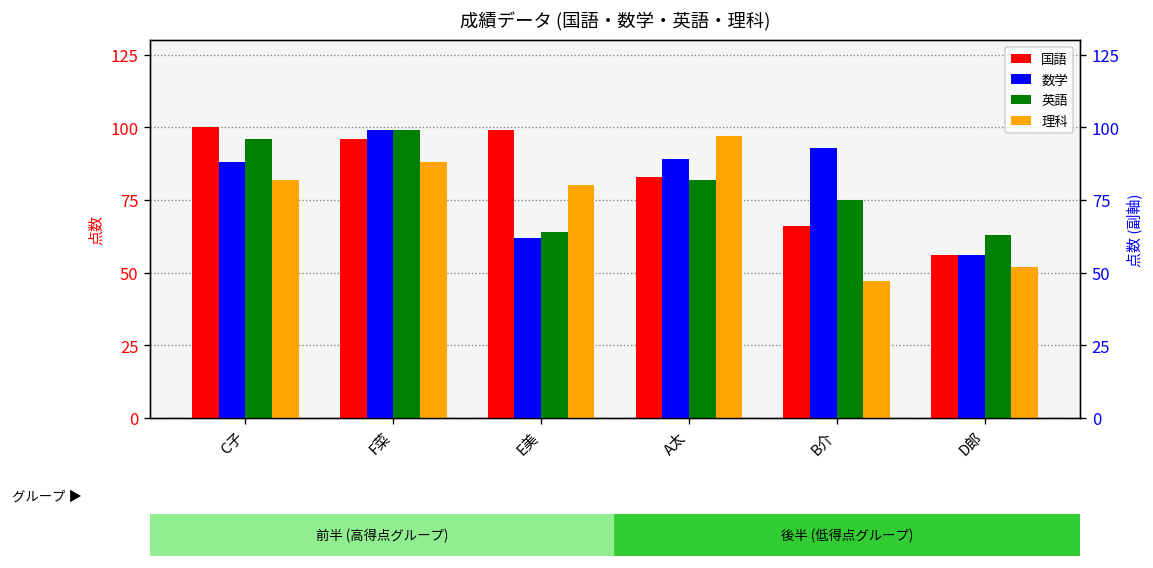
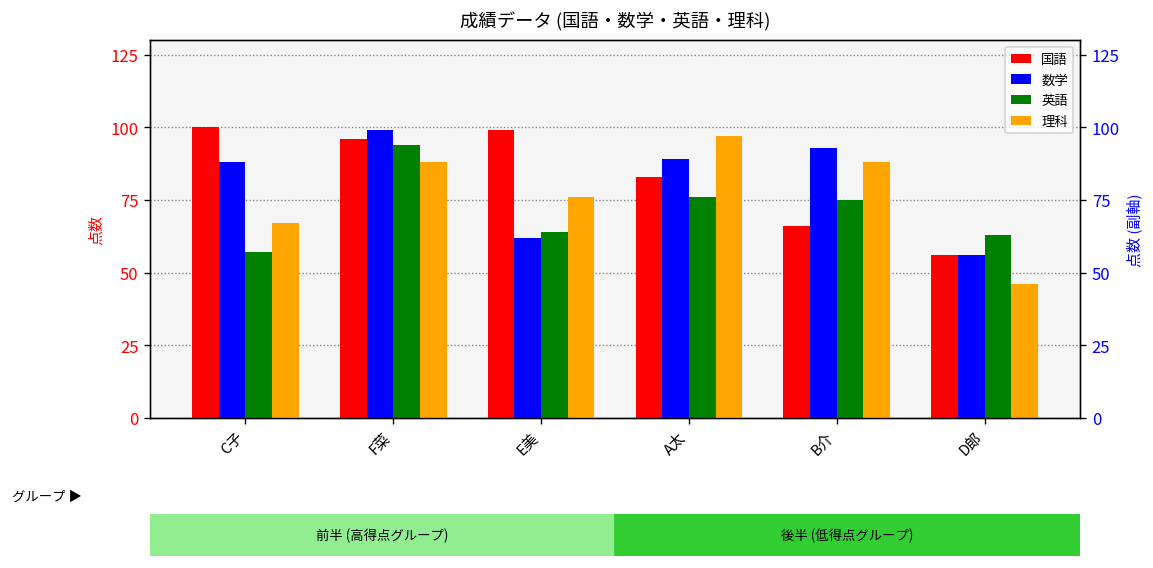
英語, C子: 96 -> 57
理科, C子: 82 -> 67
英語, F菜: 99 -> 94
理科, E美: 80 -> 76
英語, A太: 82 -> 76
理科, B介: 47 -> 88
理科, D郎: 52 -> 46
